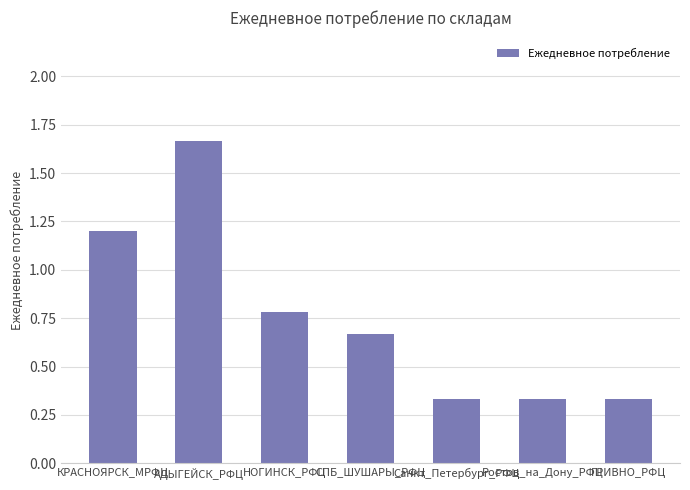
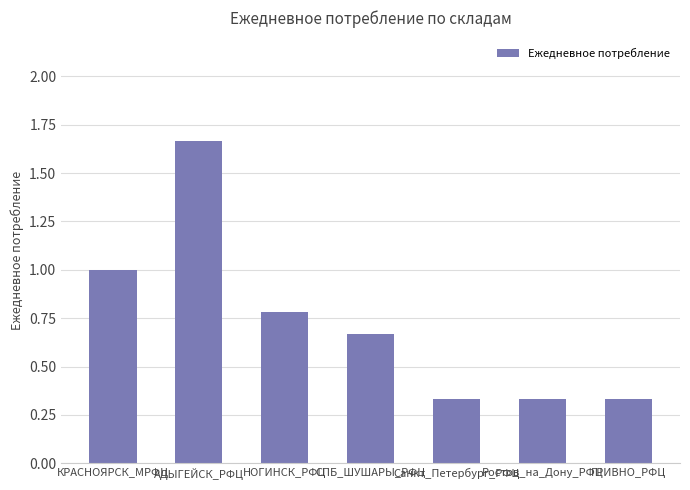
КРАСНОЯРСК_МРФЦ: 1.2 -> 1.0
